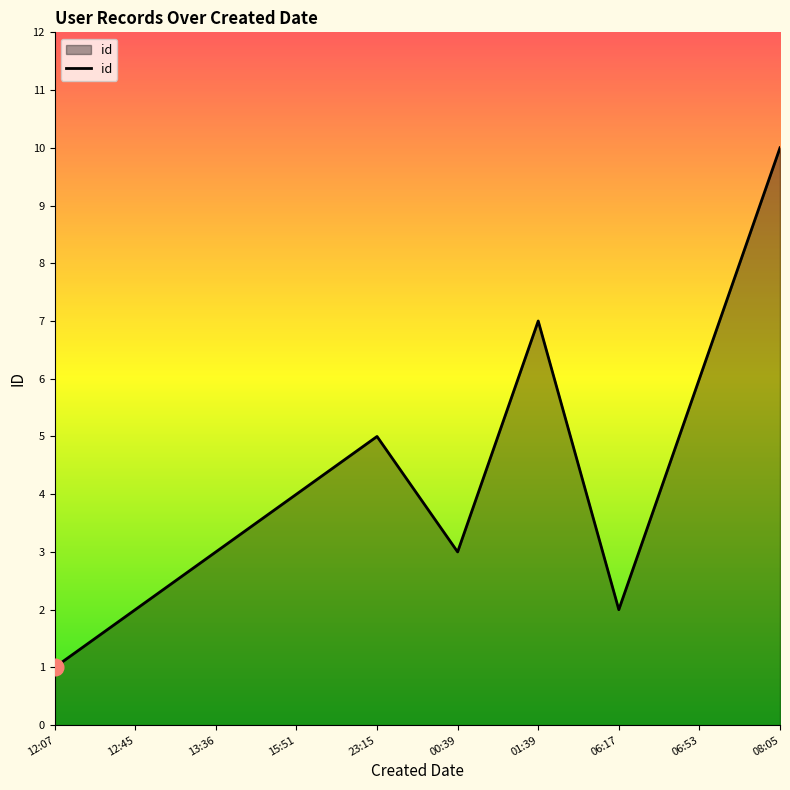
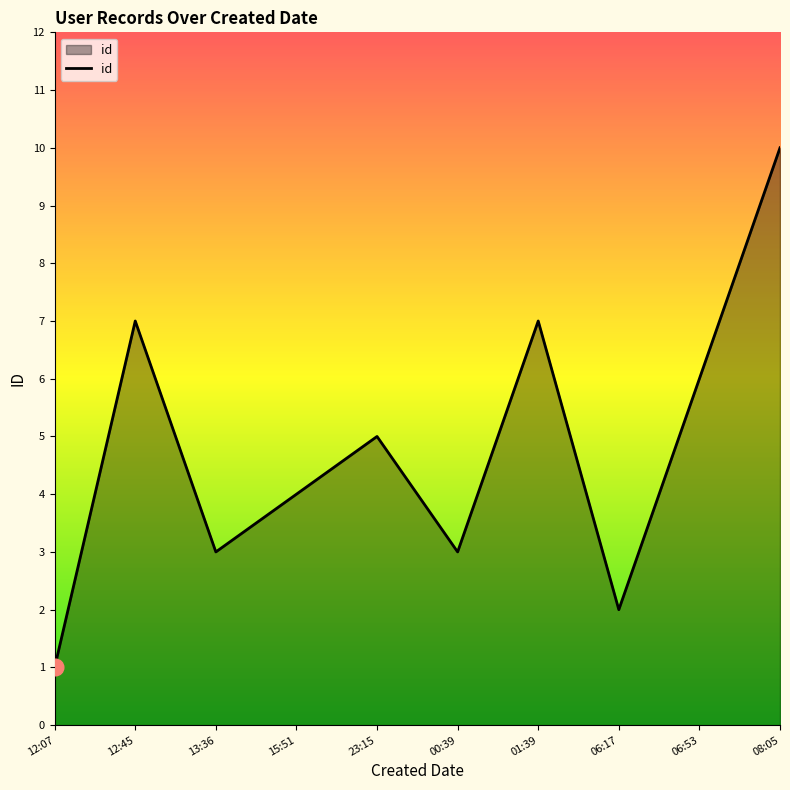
id, 12:45: 2 -> 7
